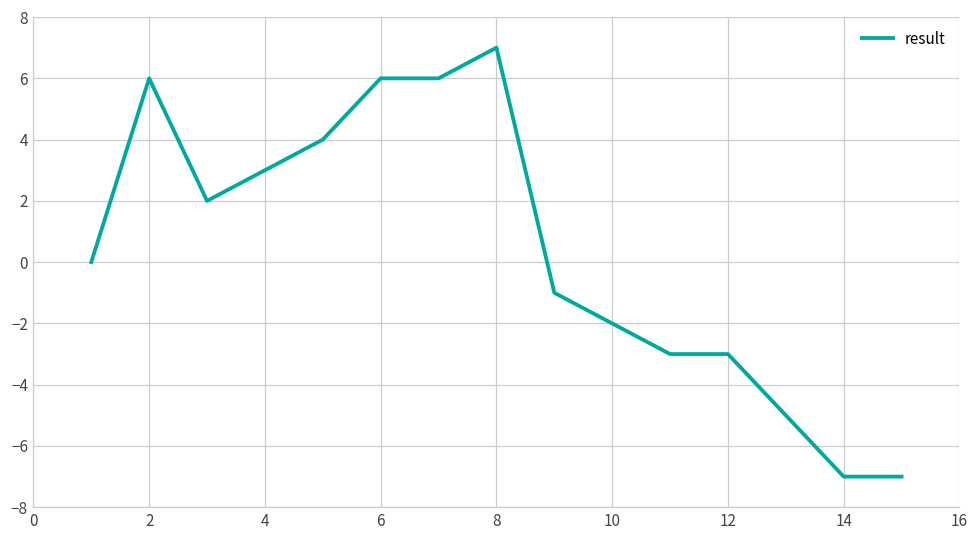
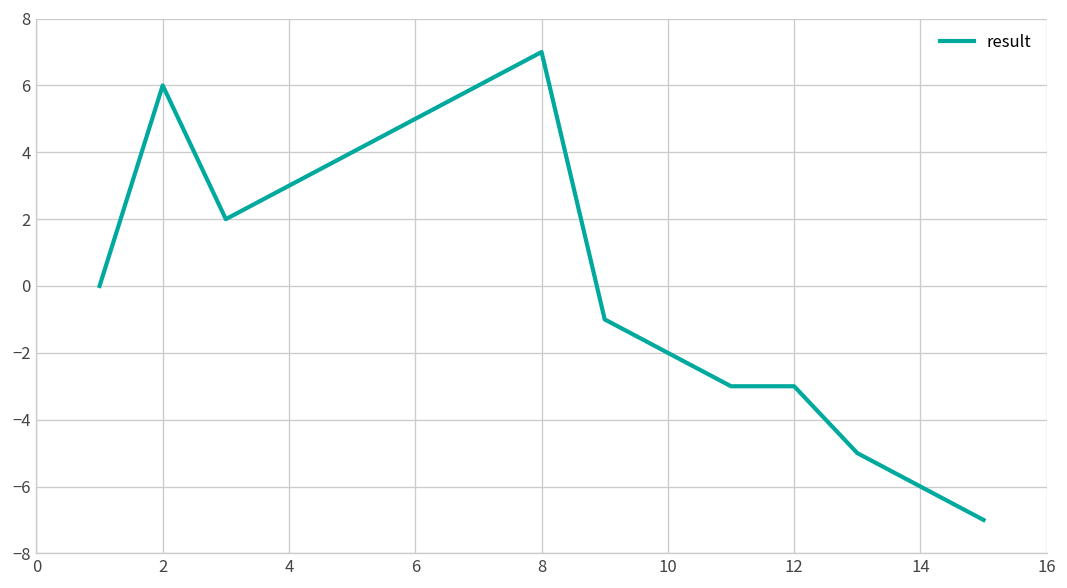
6: 6 -> 5
14: -7 -> -6
